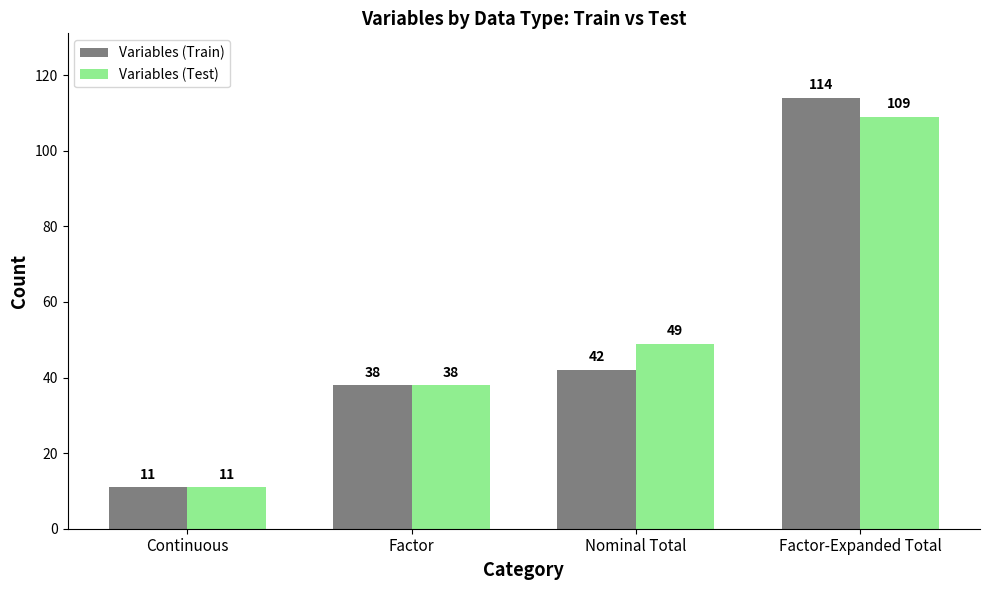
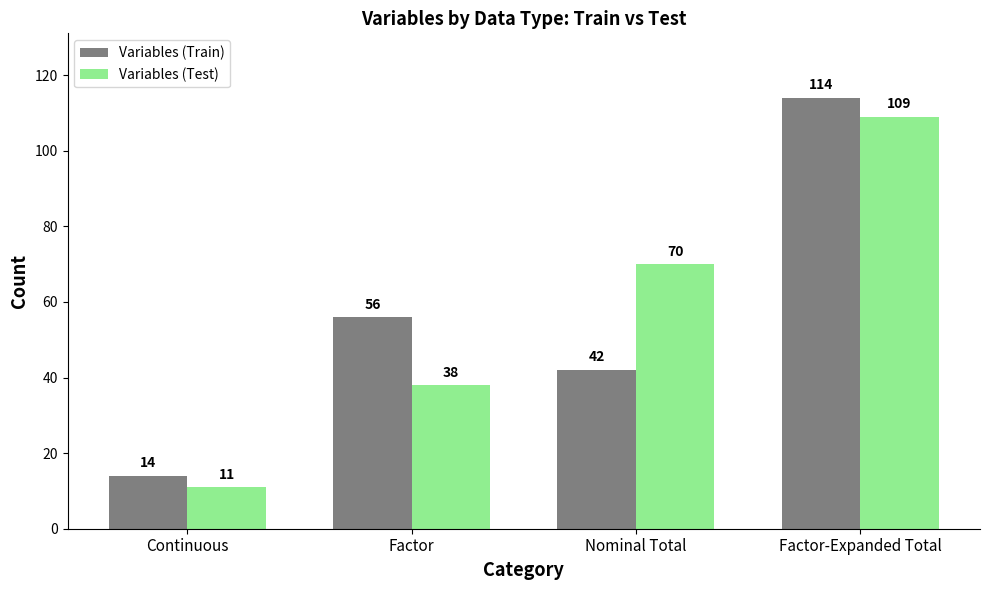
Variables (Train), Continuous: 11 -> 14
Variables (Train), Factor: 38 -> 56
Variables (Test), Nominal Total: 49 -> 70
